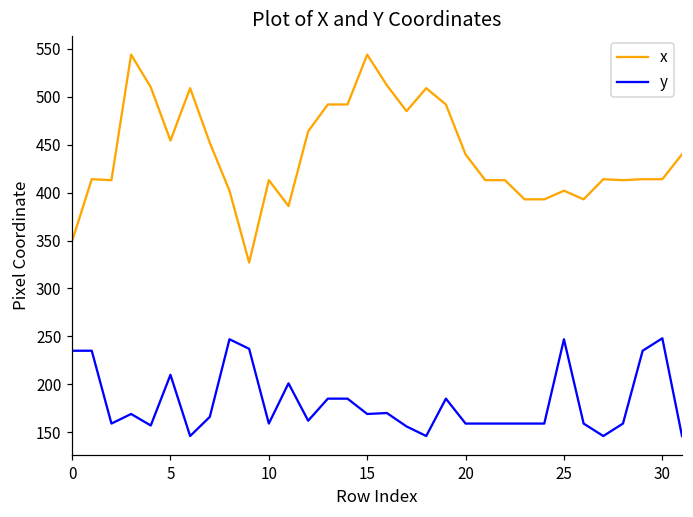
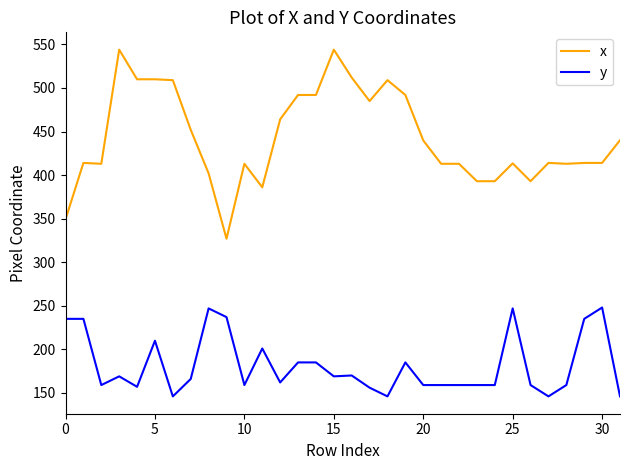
x, 5: 450 -> 510
x, 25: 400 -> 410
